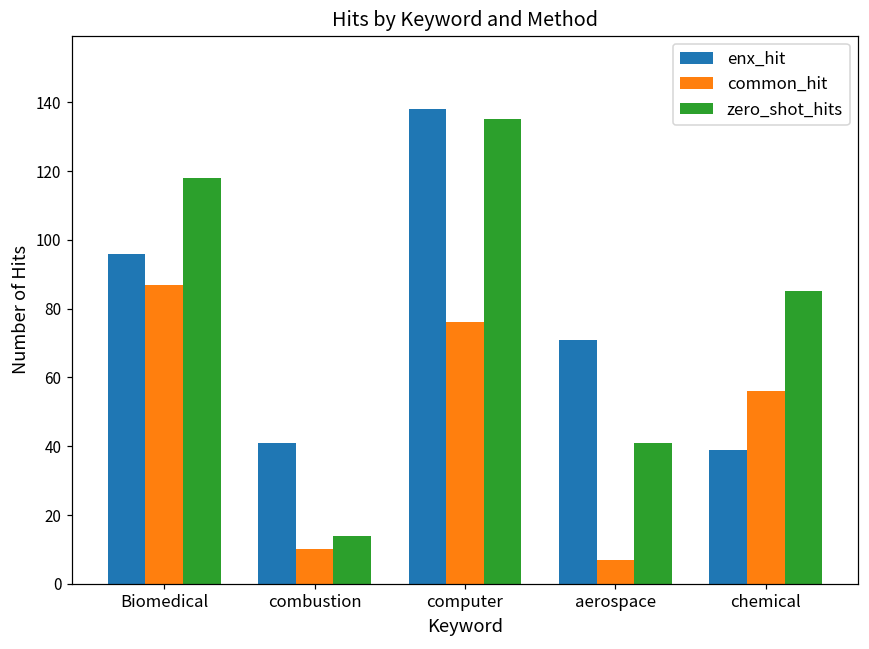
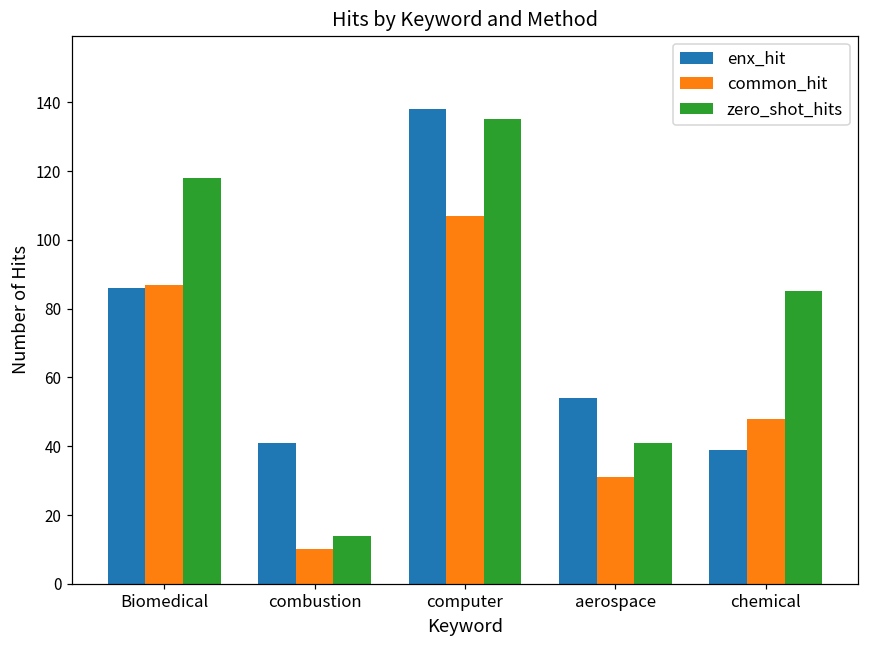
enx_hit, Biomedical: 96 -> 86
common_hit, computer: 76 -> 107
enx_hit, aerospace: 71 -> 54
common_hit, aerospace: 7 -> 31
common_hit, chemical: 56 -> 48
